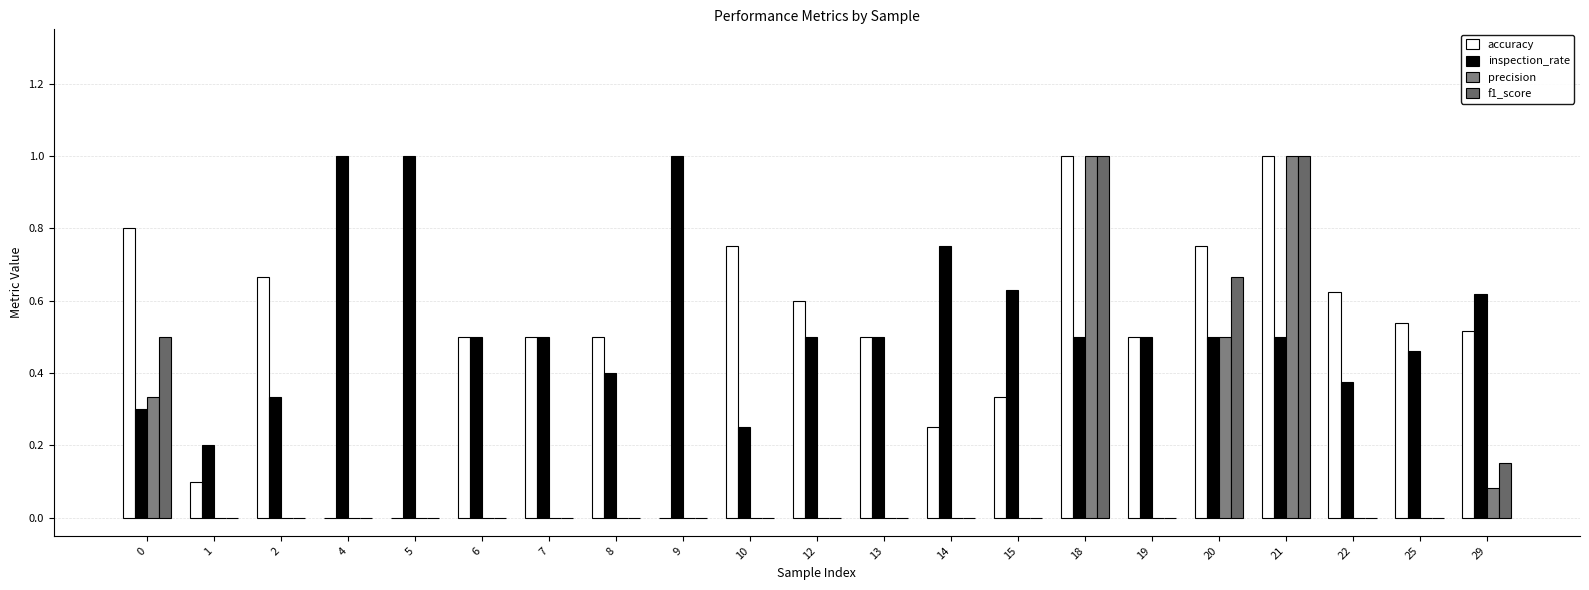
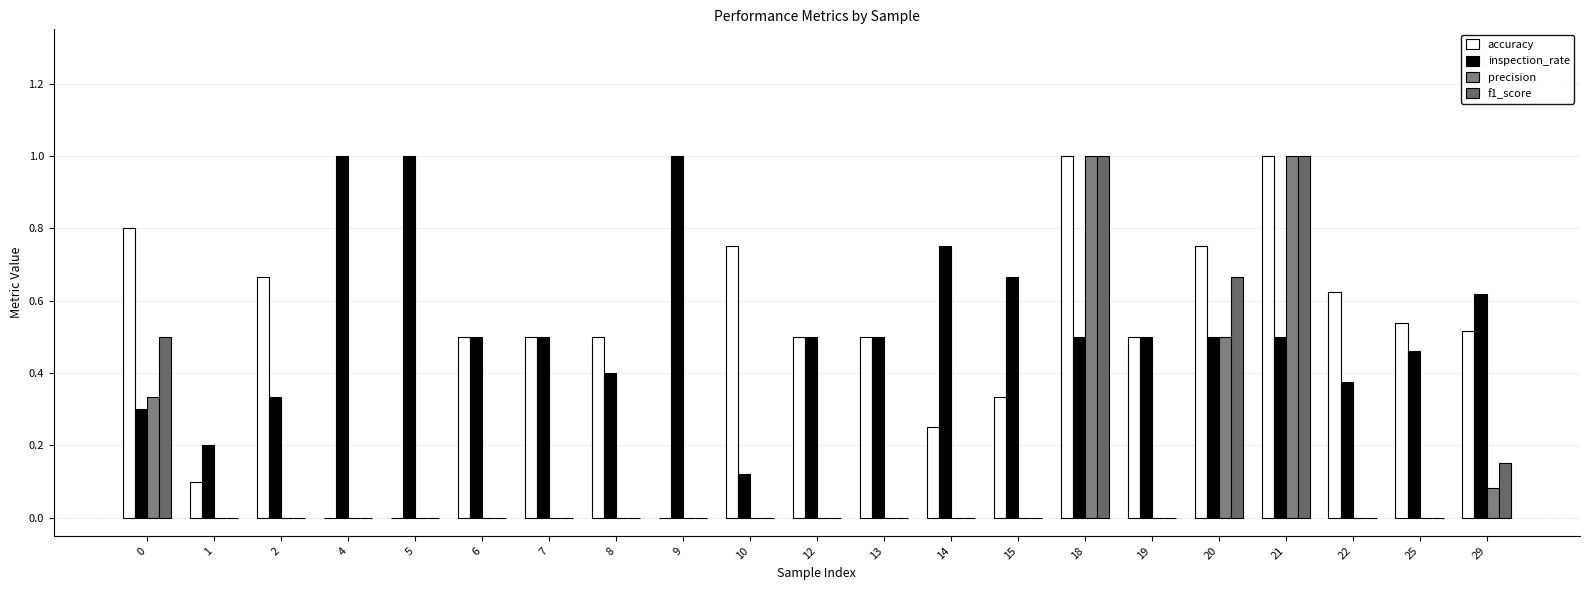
inspection_rate, 10: 0.25 -> 0.12
accuracy, 12: 0.6 -> 0.5
inspection_rate, 15: 0.63 -> 0.67
